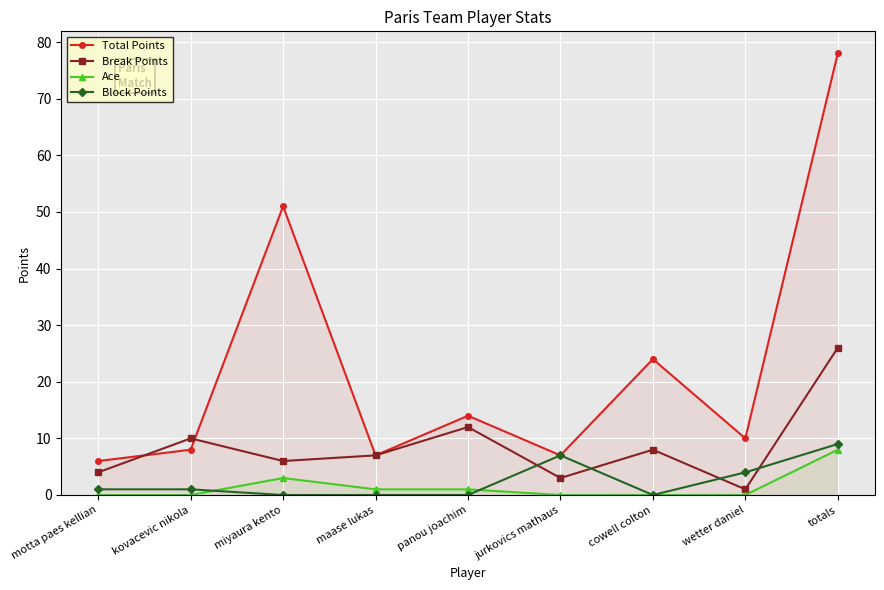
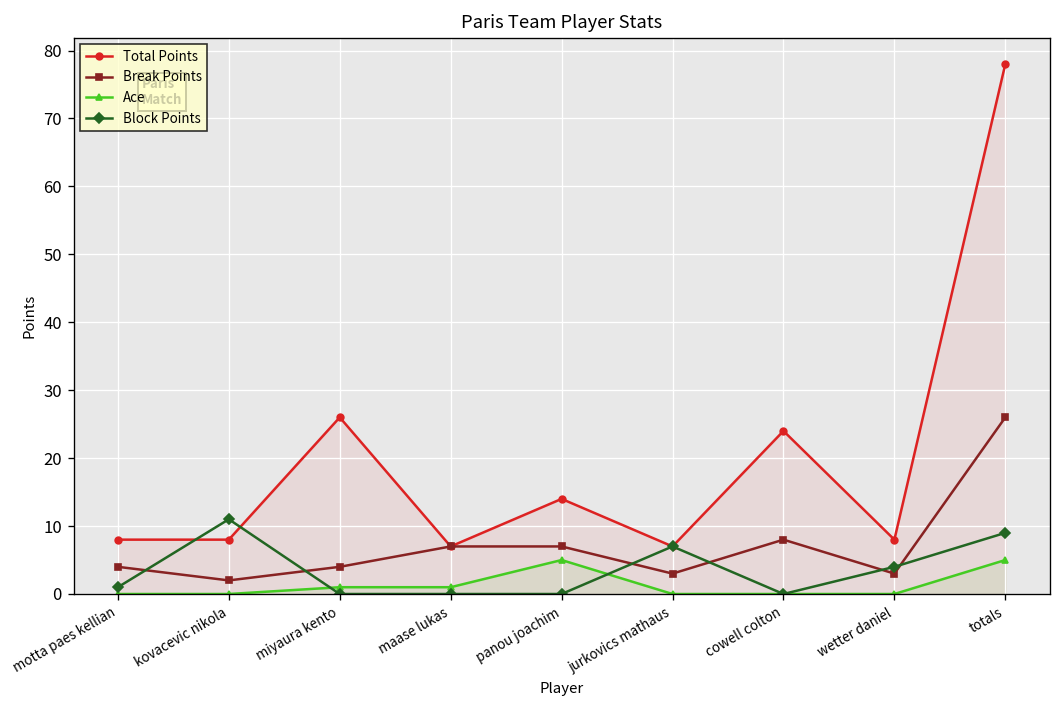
Total Points, motta paes kellian: 6 -> 8
Break Points, kovacevic nikola: 10 -> 2
Block Points, kovacevic nikola: 1 -> 11
Total Points, miyaura kento: 51 -> 26
Break Points, miyaura kento: 6 -> 4
Ace, miyaura kento: 3 -> 1
Break Points, panou joachim: 12 -> 7
Ace, panou joachim: 1 -> 5
Total Points, wetter daniel: 10 -> 8
Break Points, wetter daniel: 1 -> 3
Ace, totals: 8 -> 5
